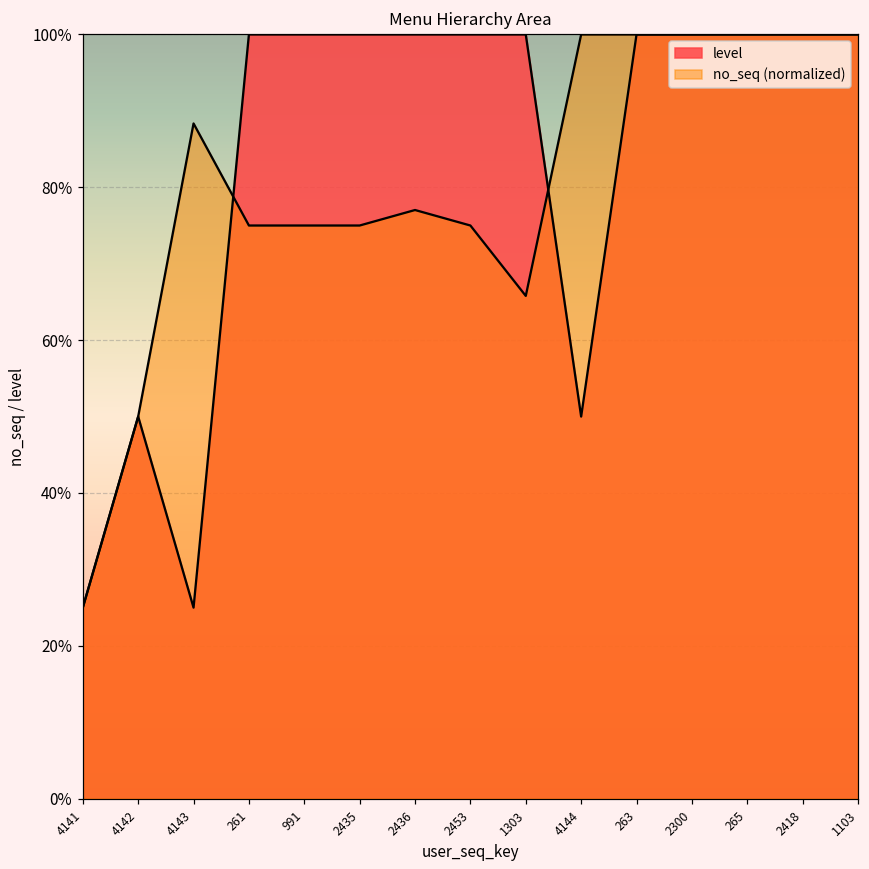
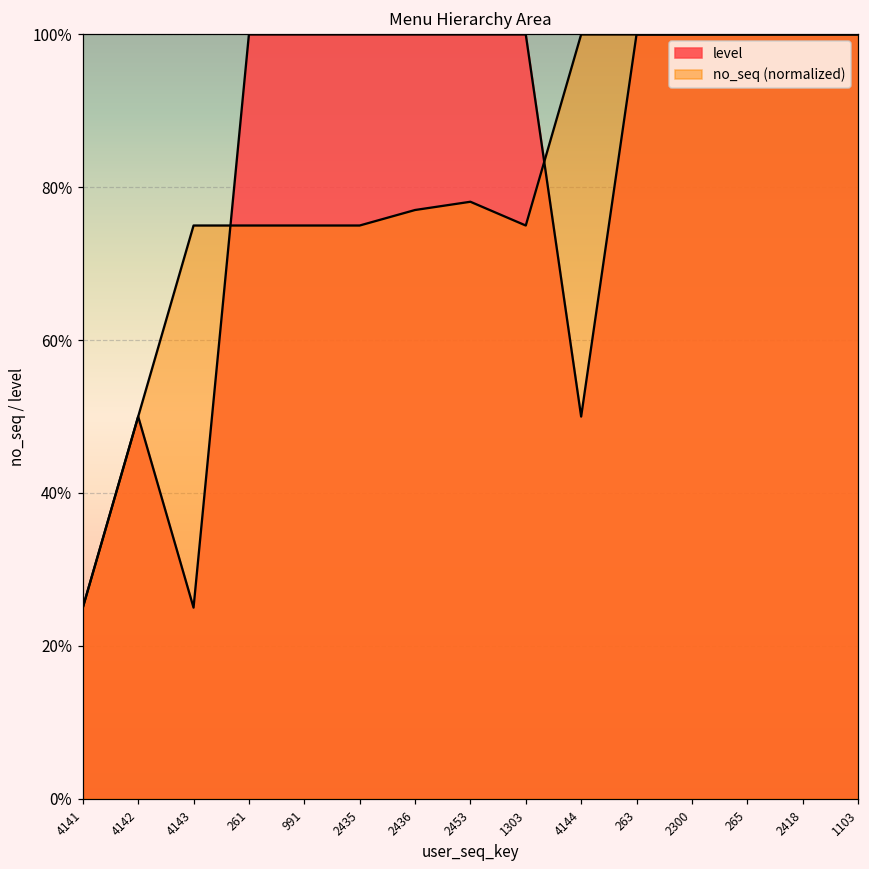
no_seq (normalized), 4143: 88% -> 75%
no_seq (normalized), 2453: 75% -> 78%
no_seq (normalized), 1303: 66% -> 75%
